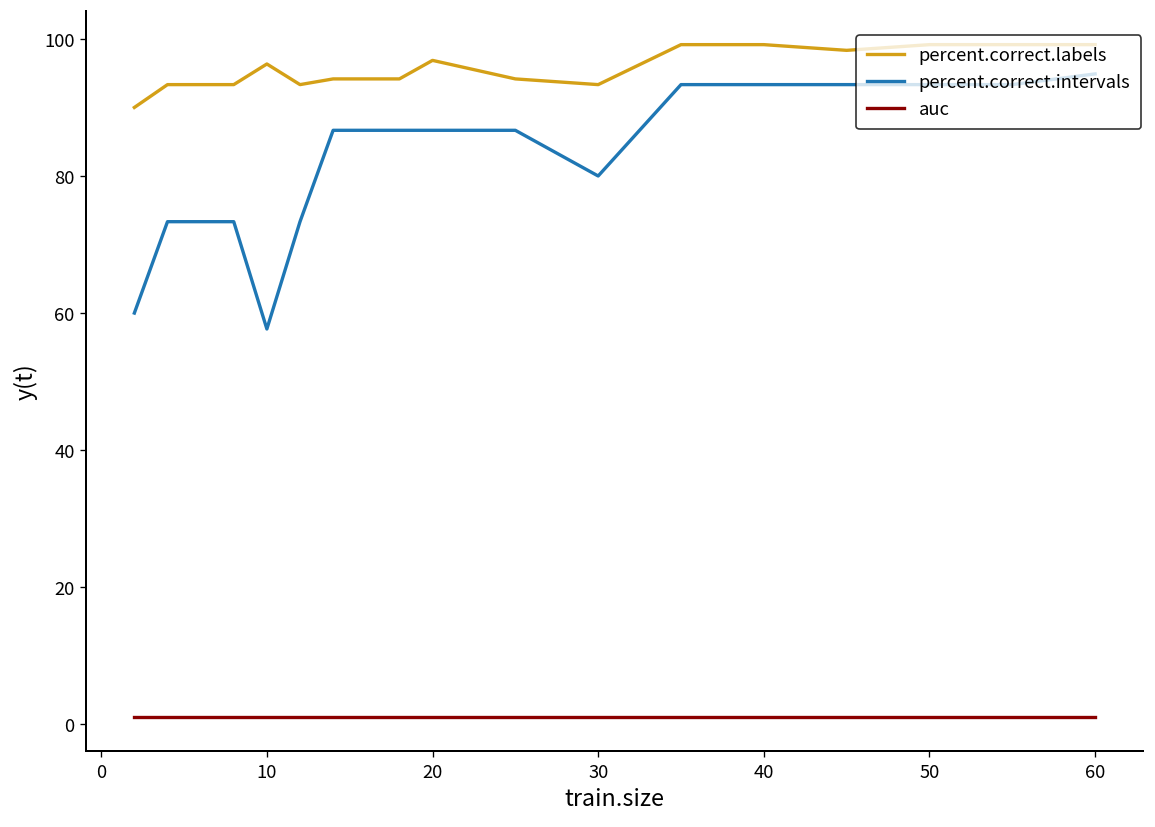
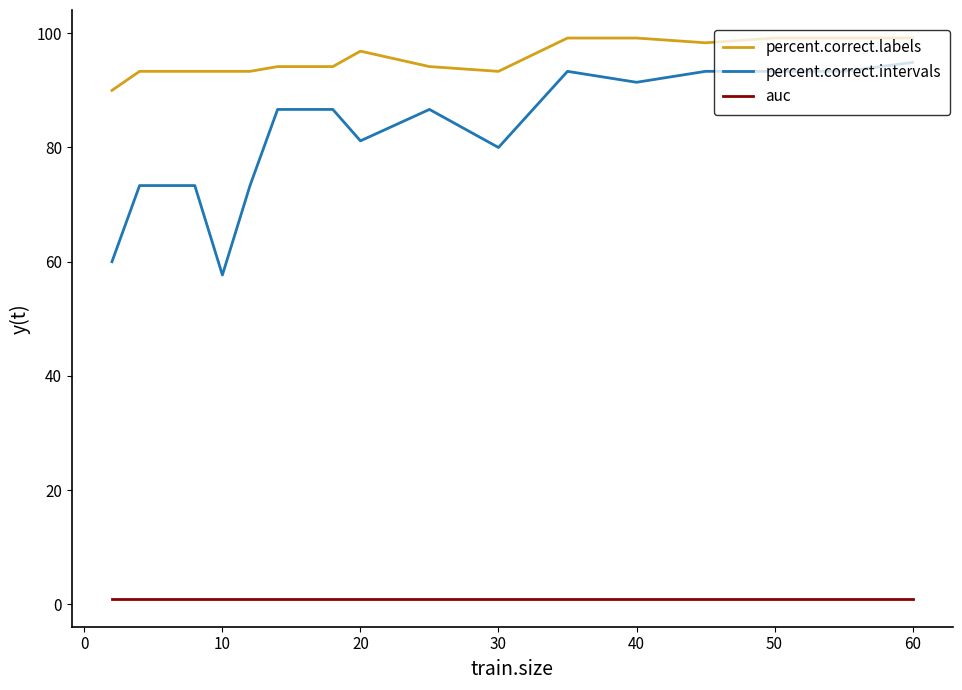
percent.correct.labels, 10: 96 -> 93
percent.correct.intervals, 20: 87 -> 81
percent.correct.intervals, 40: 93 -> 91
